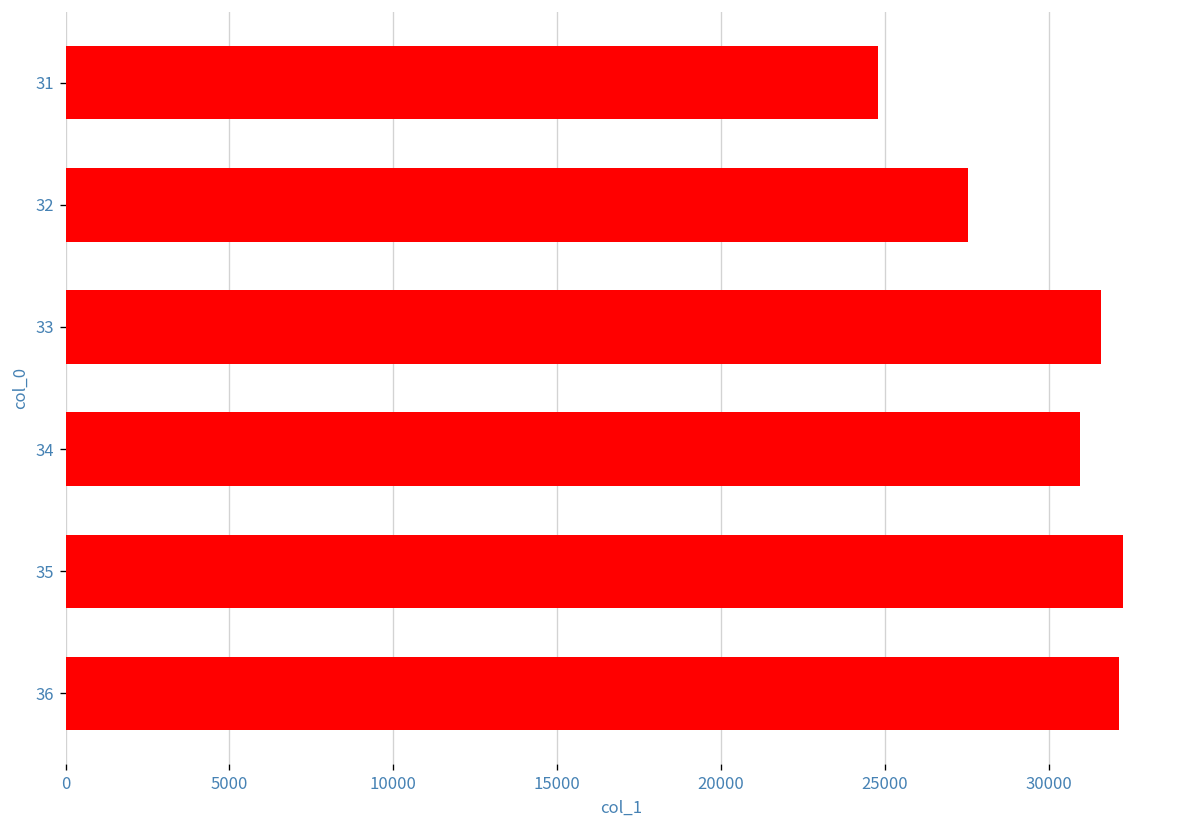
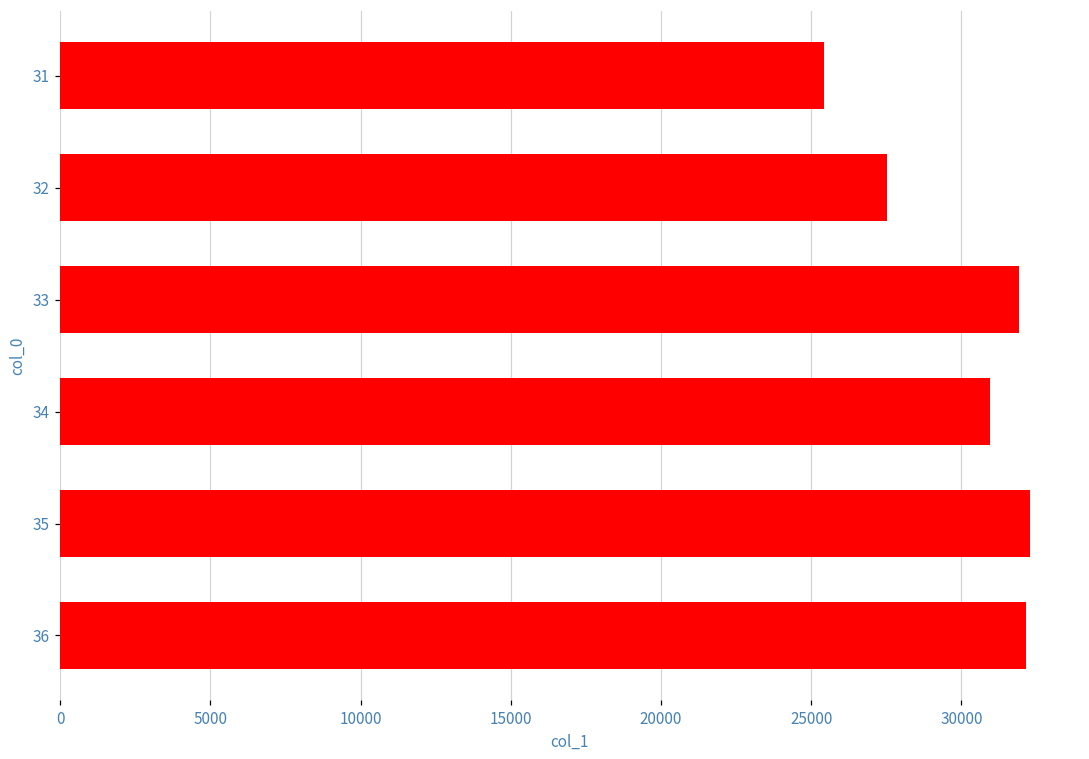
31: 24800 -> 25400
33: 31600 -> 31900
